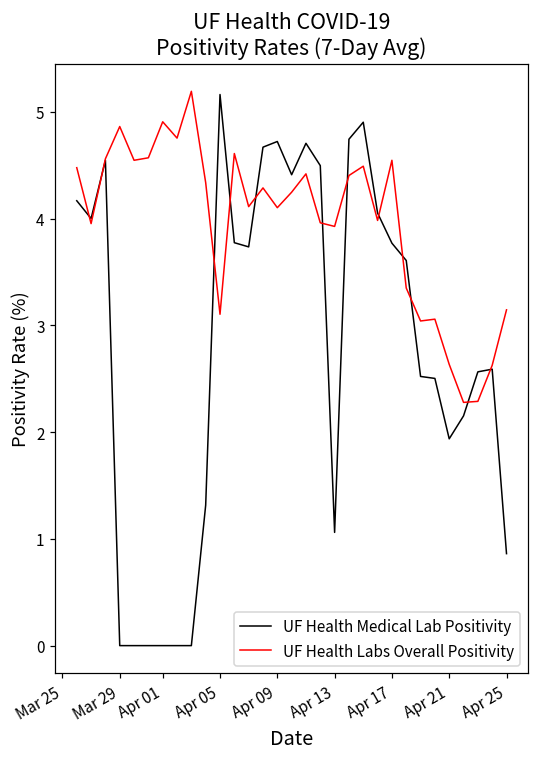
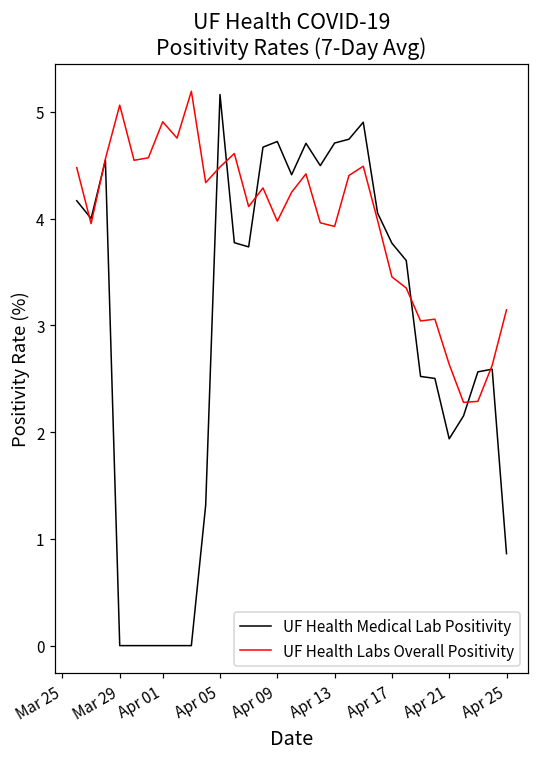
UF Health Labs Overall Positivity, Mar 29: 4.9 -> 5.1
UF Health Labs Overall Positivity, Apr 05: 3.1 -> 4.5
UF Health Labs Overall Positivity, Apr 09: 4.1 -> 4.0
UF Health Medical Lab Positivity, Apr 13: 1.1 -> 4.7
UF Health Labs Overall Positivity, Apr 17: 4.5 -> 3.5
